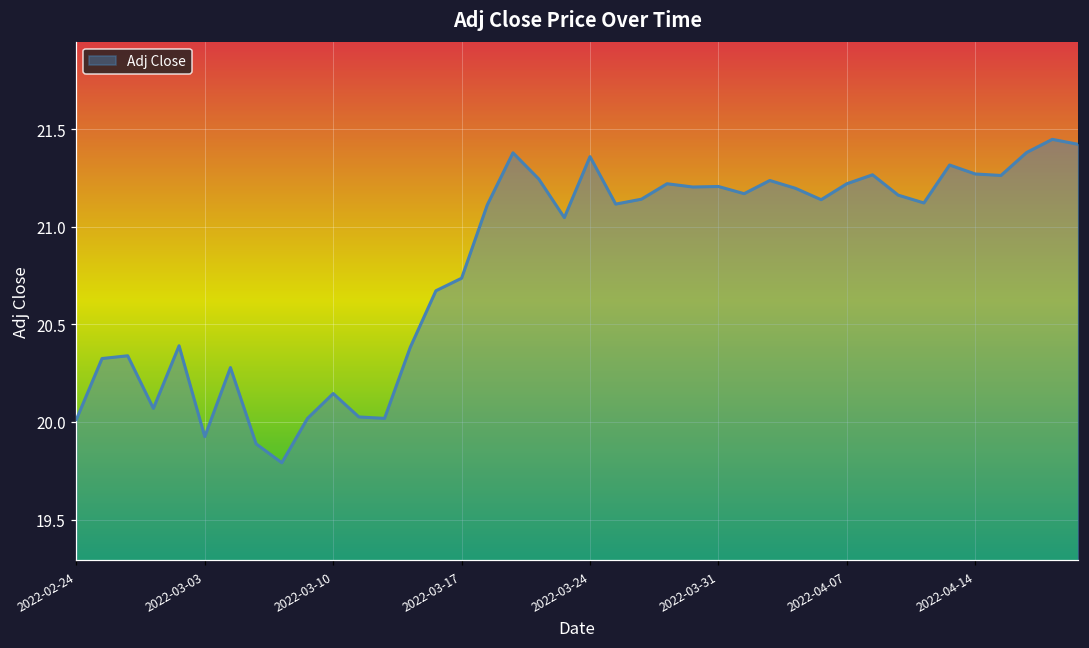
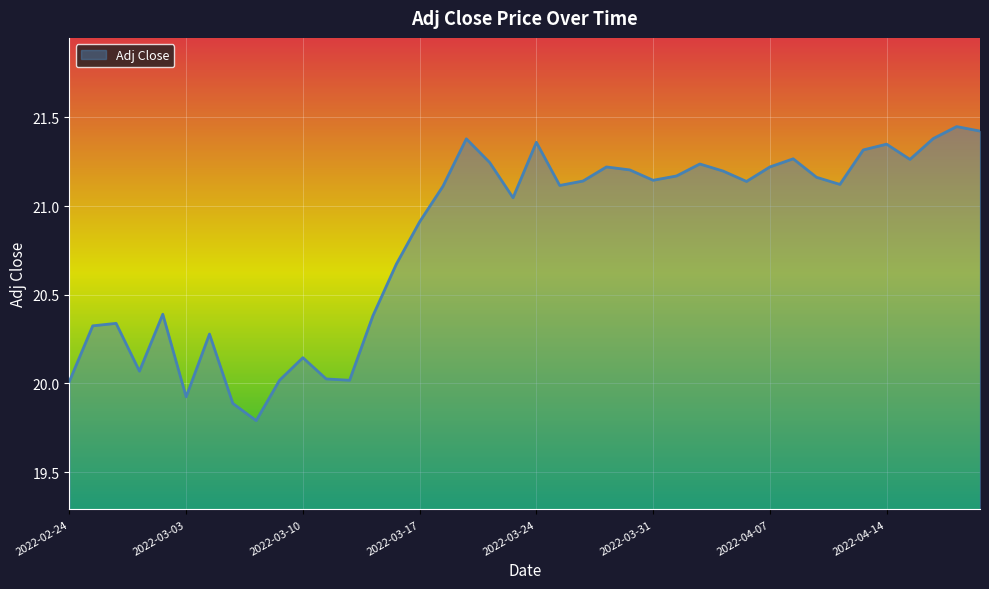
2022-03-17: 20.74 -> 20.91
2022-03-31: 21.21 -> 21.15
2022-04-14: 21.27 -> 21.35
